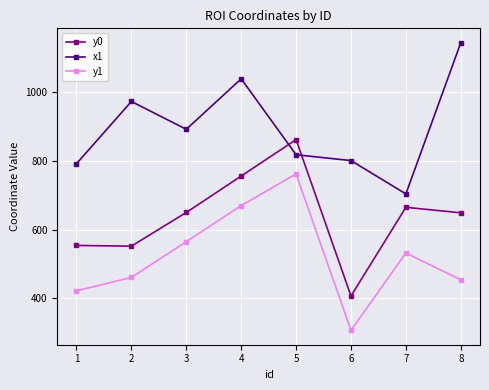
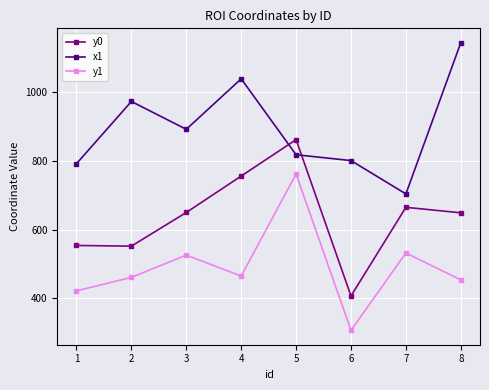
y1, 3: 570 -> 530
y1, 4: 670 -> 470
